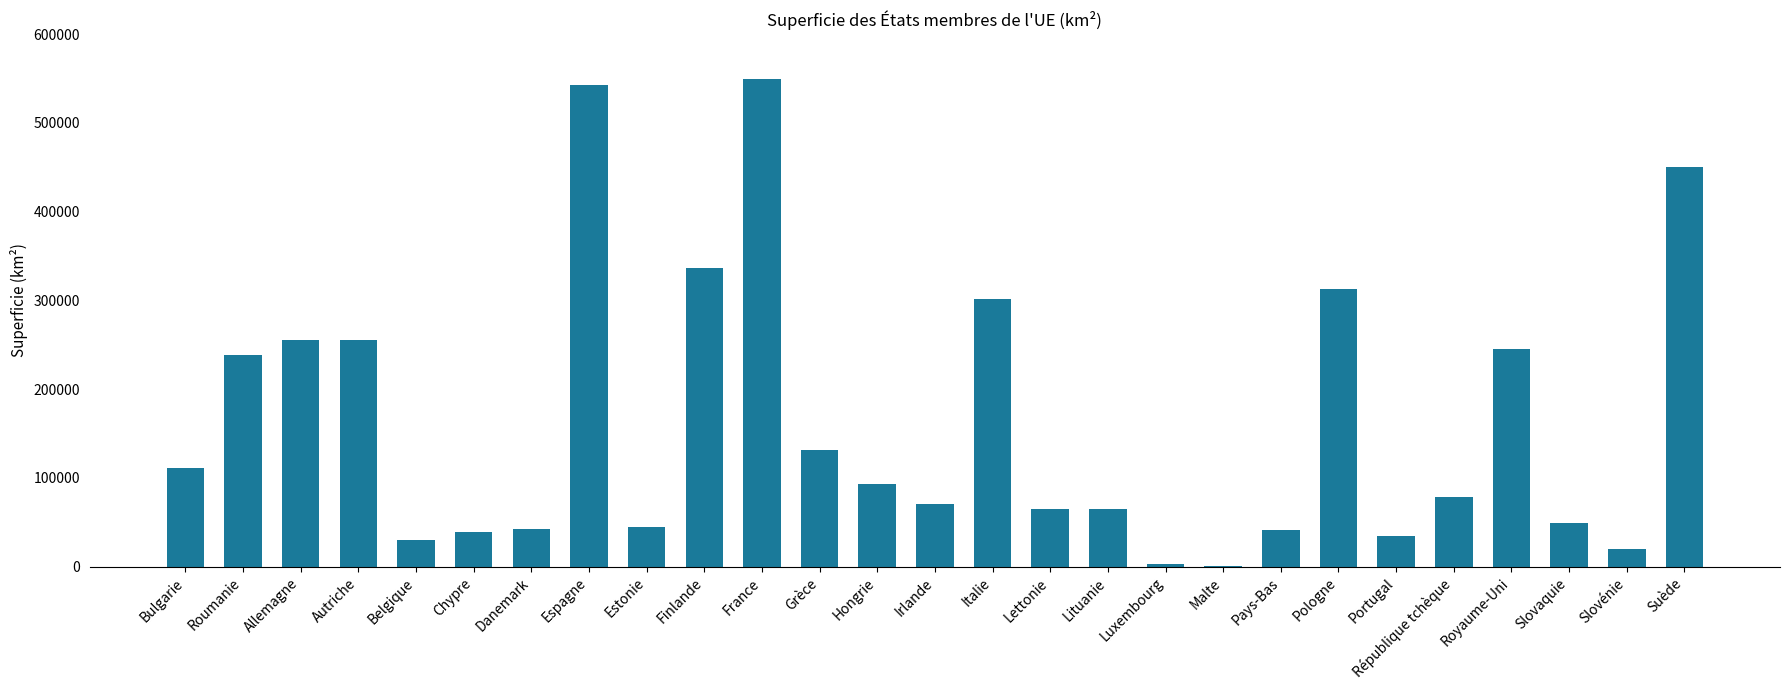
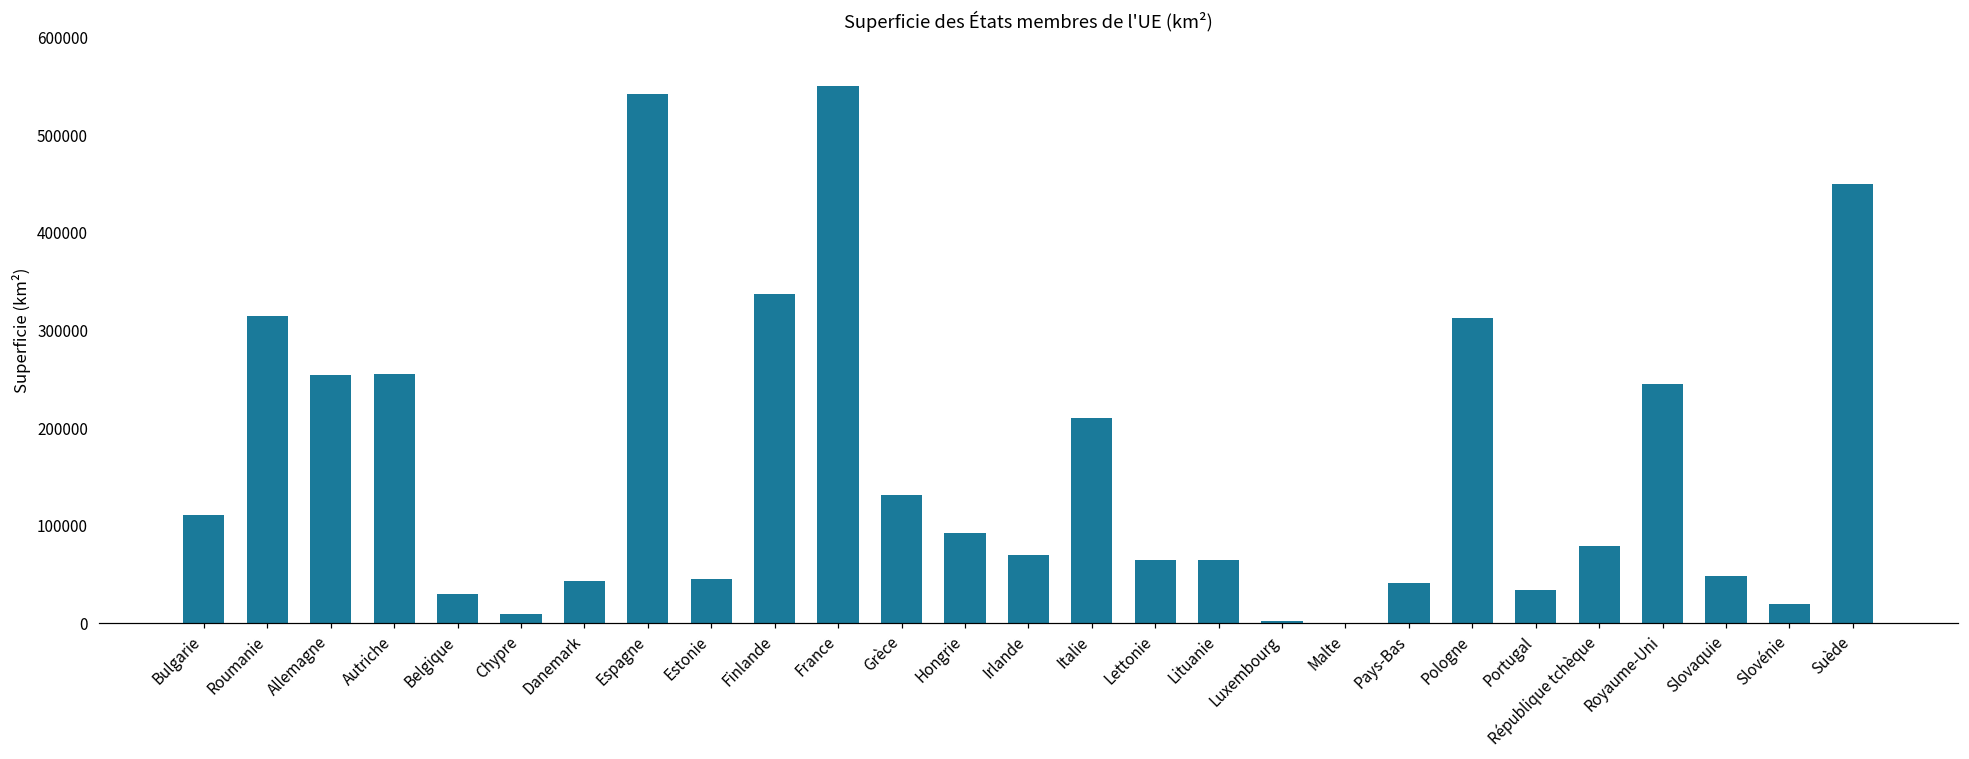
Roumanie: 240000 -> 310000
Chypre: 40000 -> 10000
Italie: 300000 -> 210000
